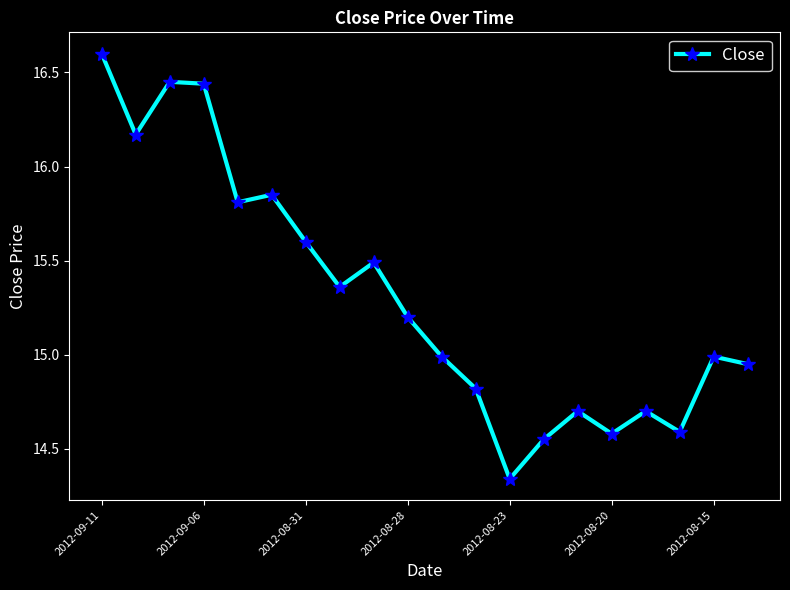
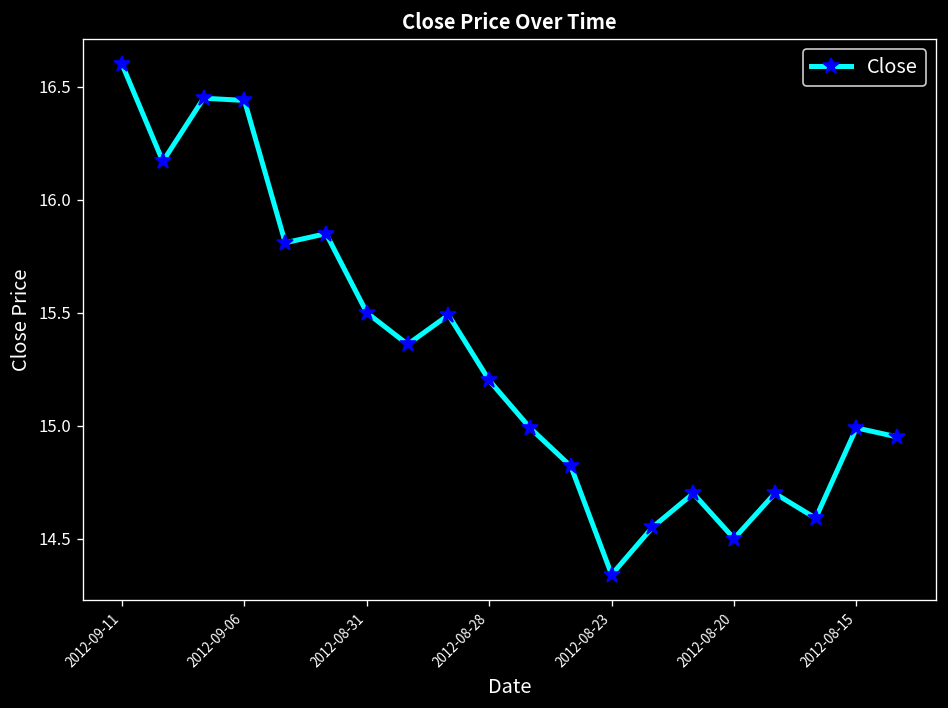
2012-08-31: 15.6 -> 15.5
2012-08-20: 14.58 -> 14.50
